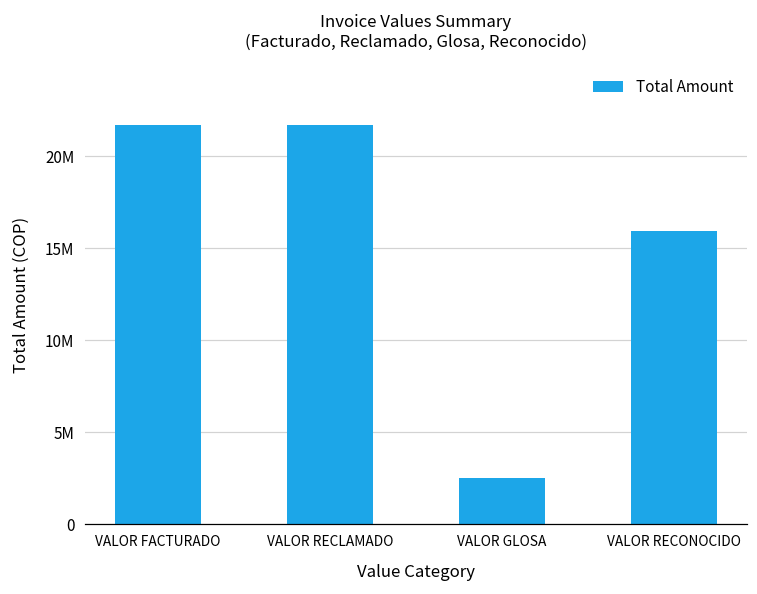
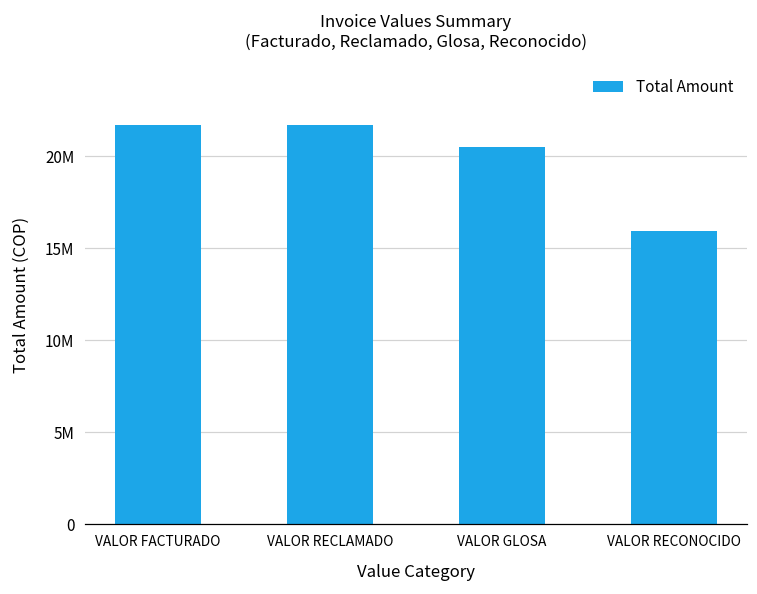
VALOR GLOSA: 2500000 -> 20500000
